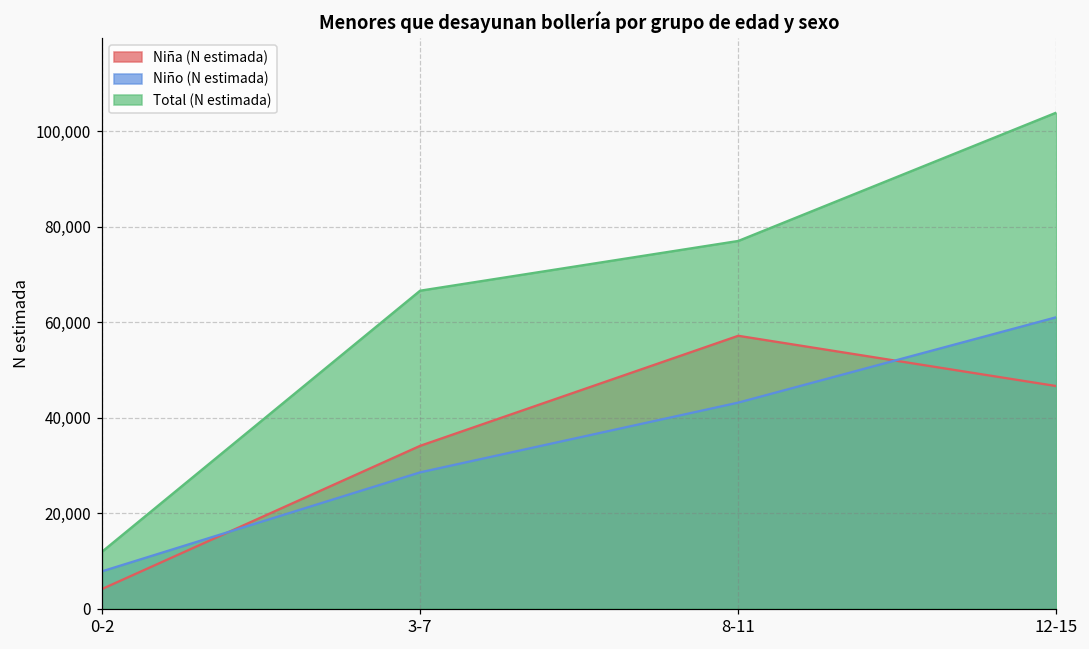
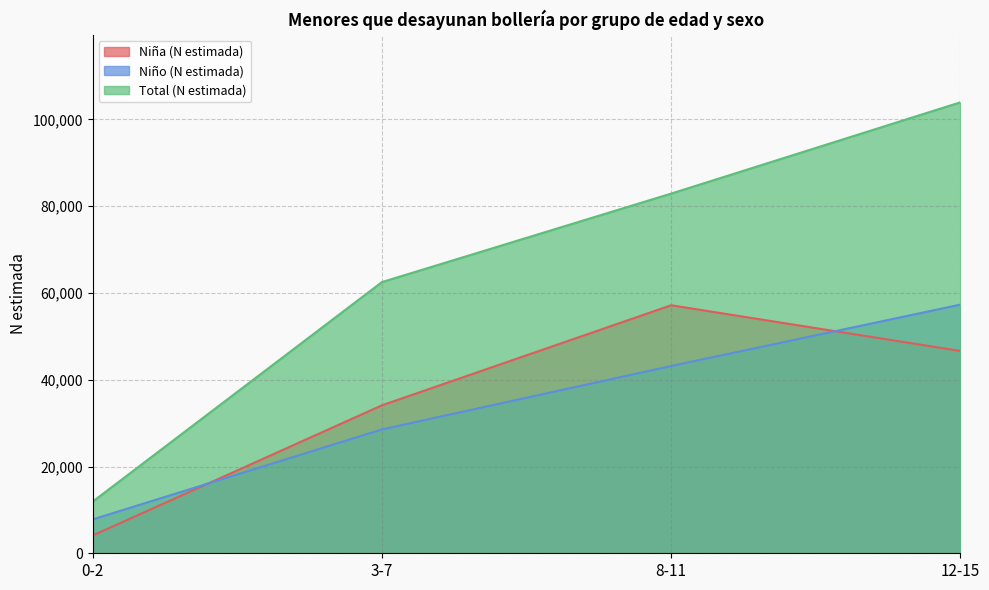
Total (N estimada), 3-7: 67,000 -> 63,000
Total (N estimada), 8-11: 77,000 -> 83,000
Niño (N estimada), 12-15: 61,000 -> 57,000
